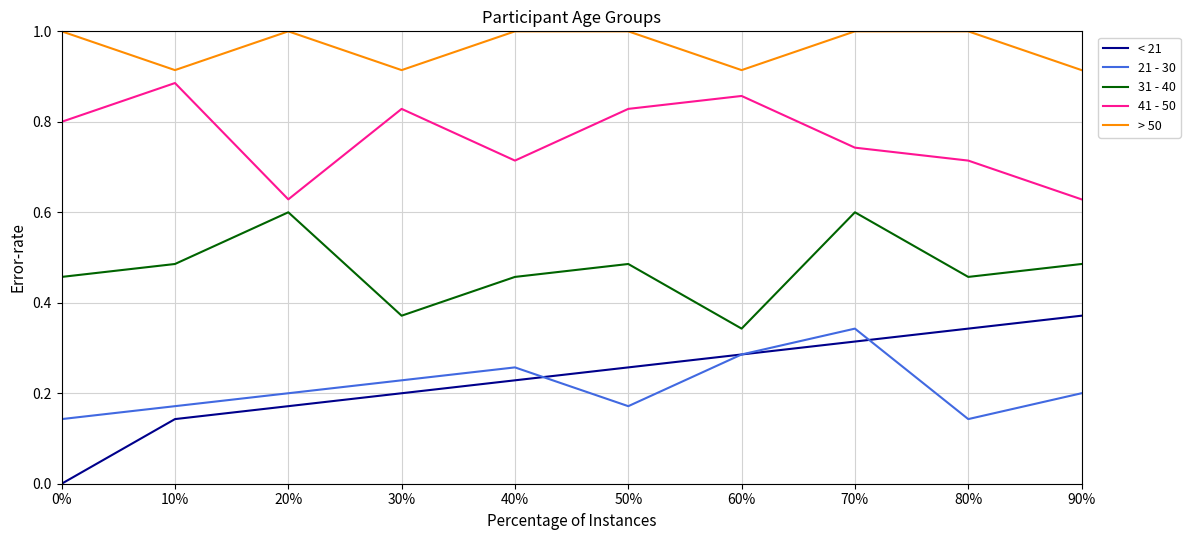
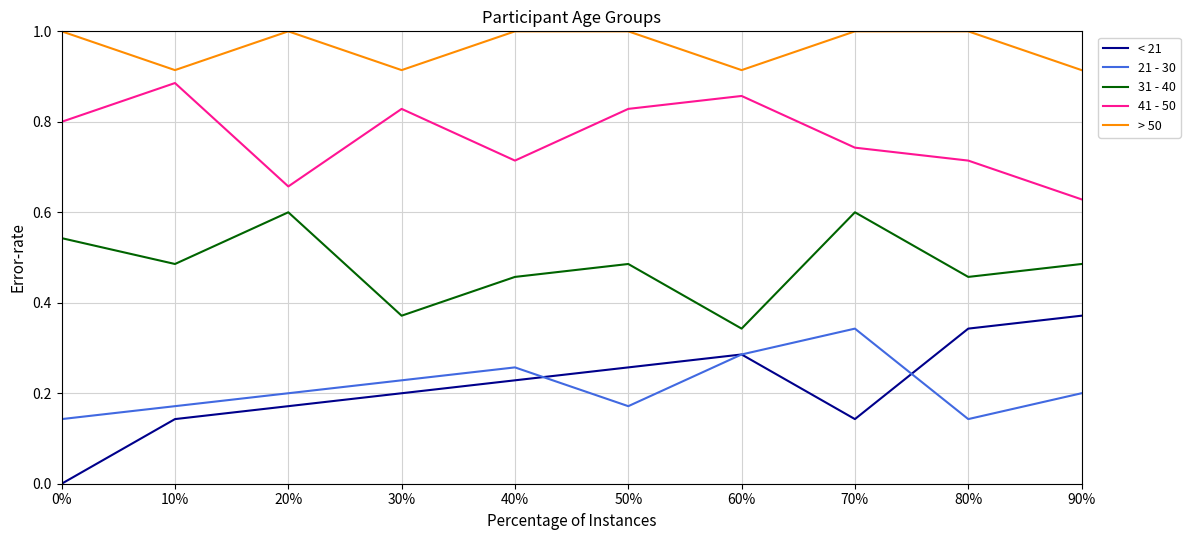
31 - 40, 0%: 0.46 -> 0.54
41 - 50, 20%: 0.63 -> 0.66
< 21, 70%: 0.31 -> 0.14
